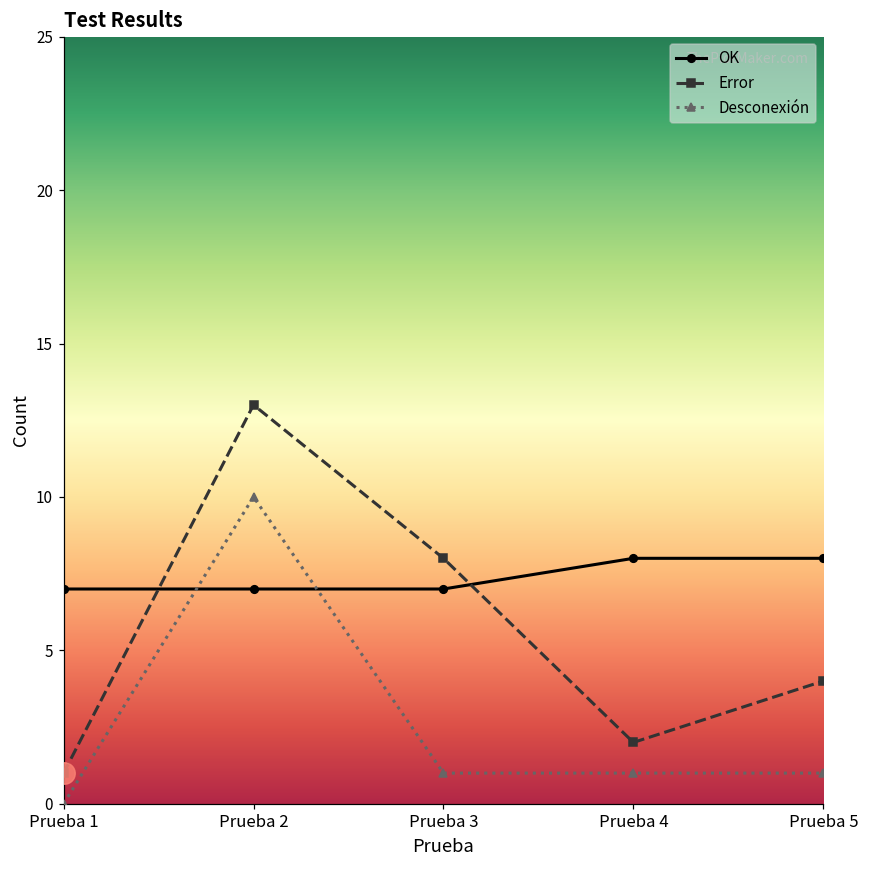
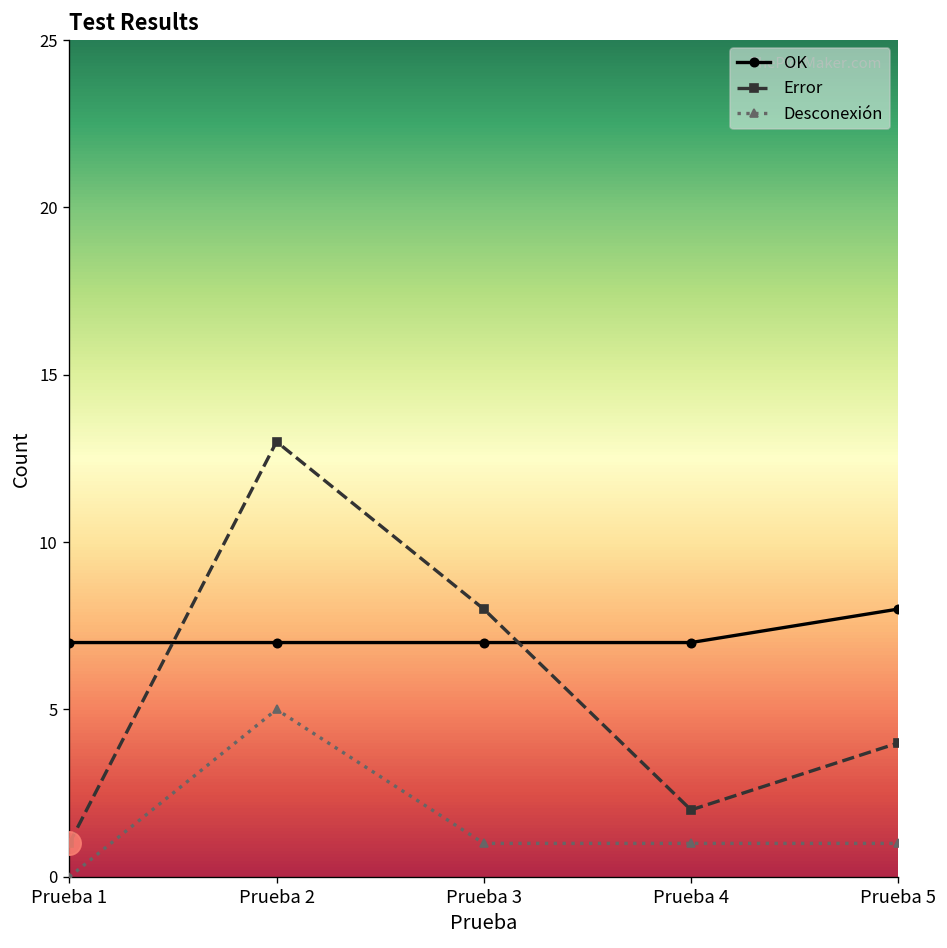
Desconexión, Prueba 2: 10 -> 5
OK, Prueba 4: 8 -> 7
